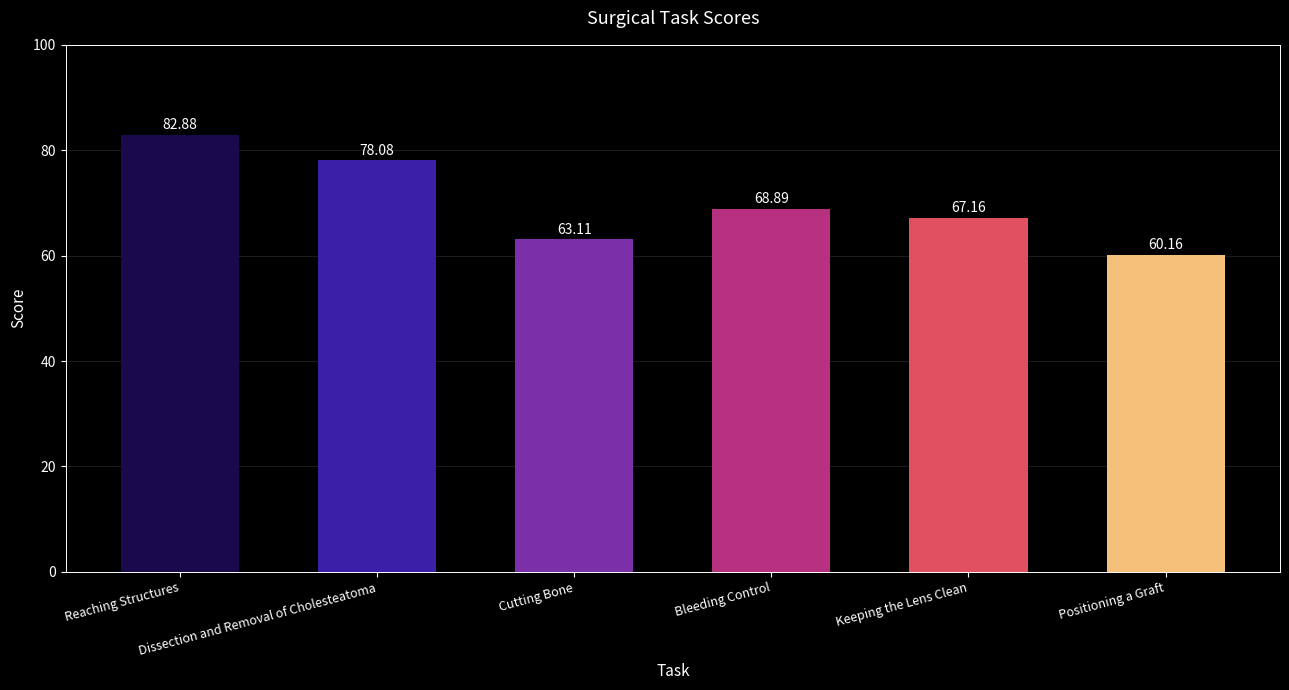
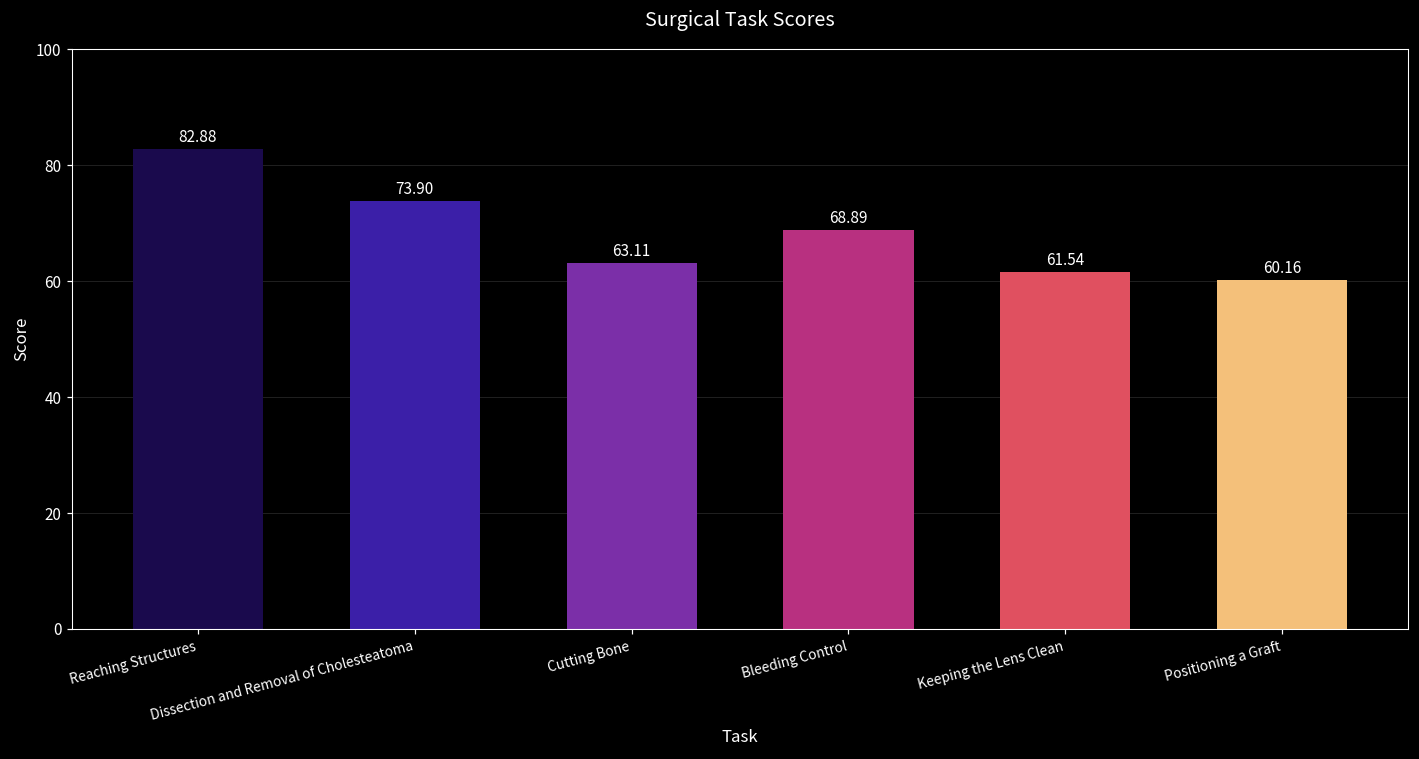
Dissection and Removal of Cholesteatoma: 78.08 -> 73.90
Keeping the Lens Clean: 67.16 -> 61.54
